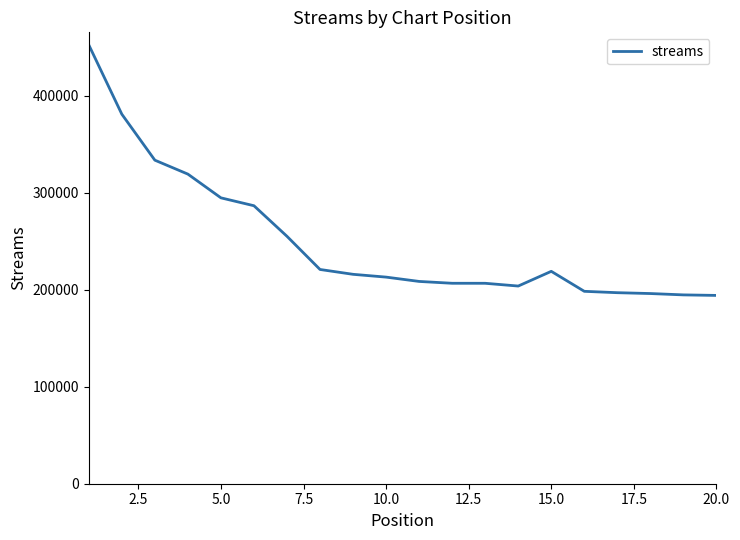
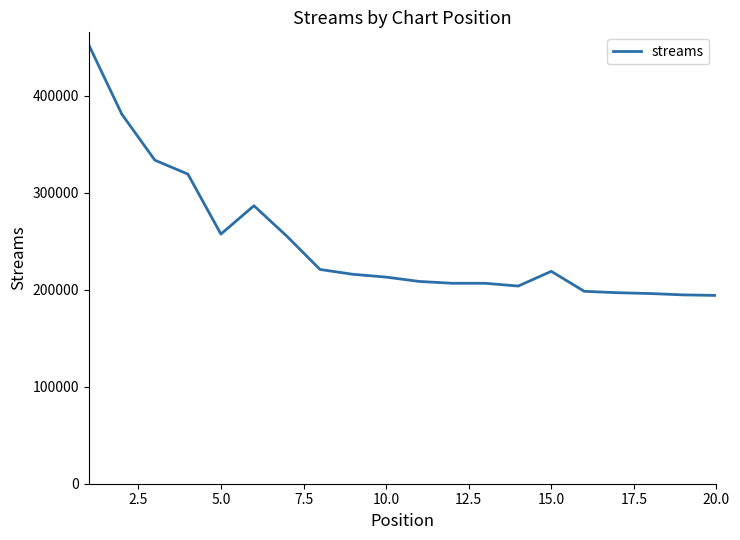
5.0: 290000 -> 260000
